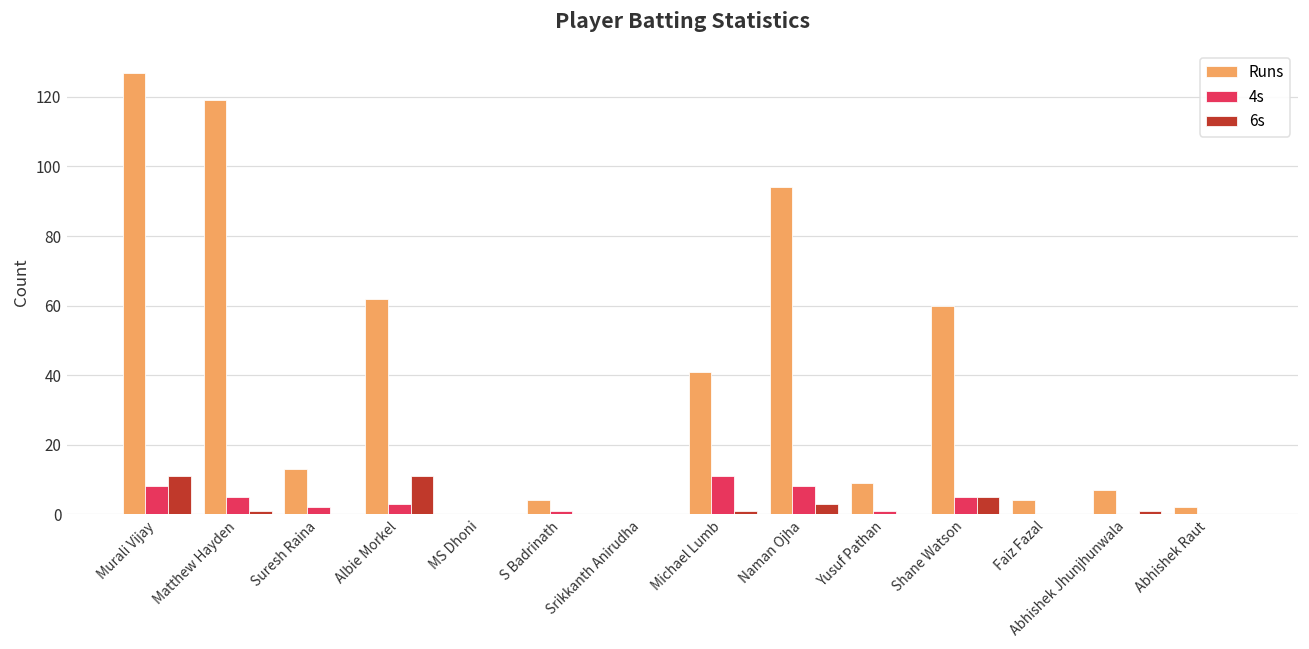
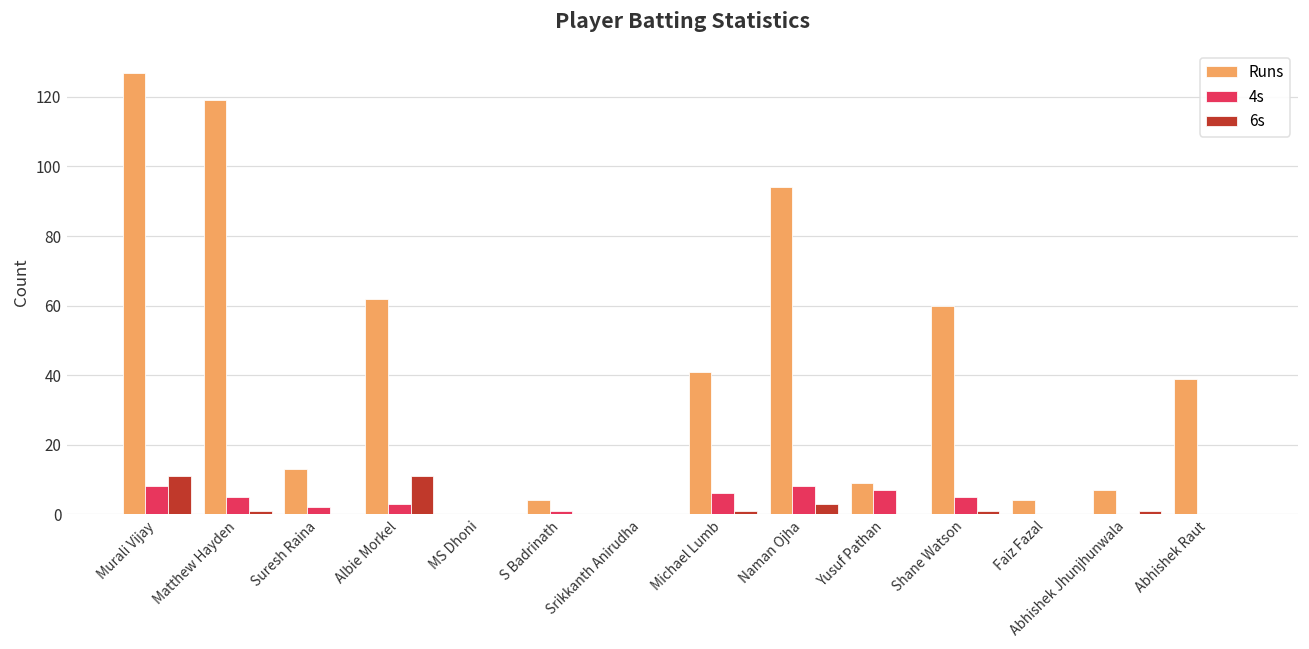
4s, Michael Lumb: 11 -> 6
4s, Yusuf Pathan: 1 -> 7
6s, Shane Watson: 5 -> 1
Runs, Abhishek Raut: 2 -> 39
